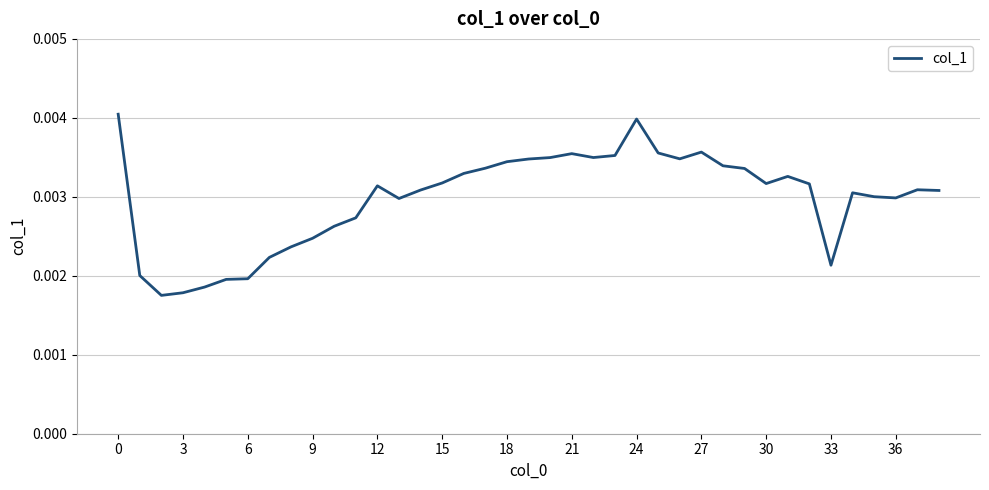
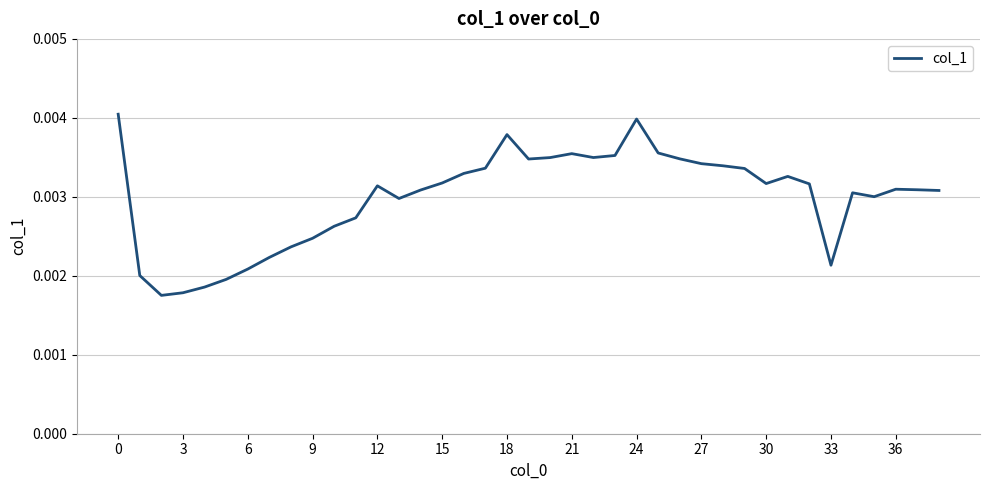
6: 0.0020 -> 0.0021
18: 0.0034 -> 0.0038
27: 0.0036 -> 0.0034
36: 0.0030 -> 0.0031
